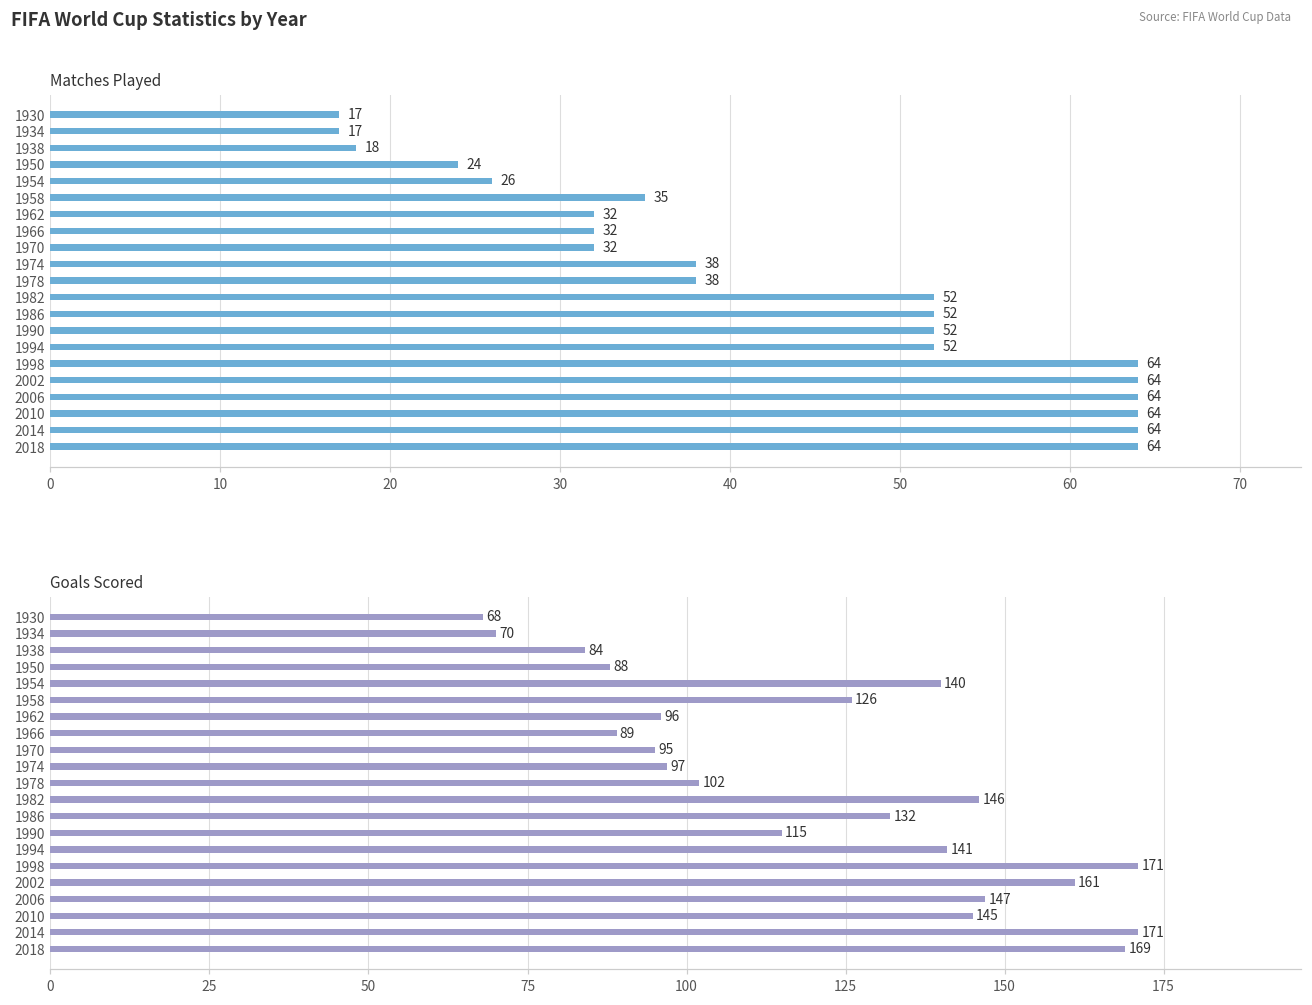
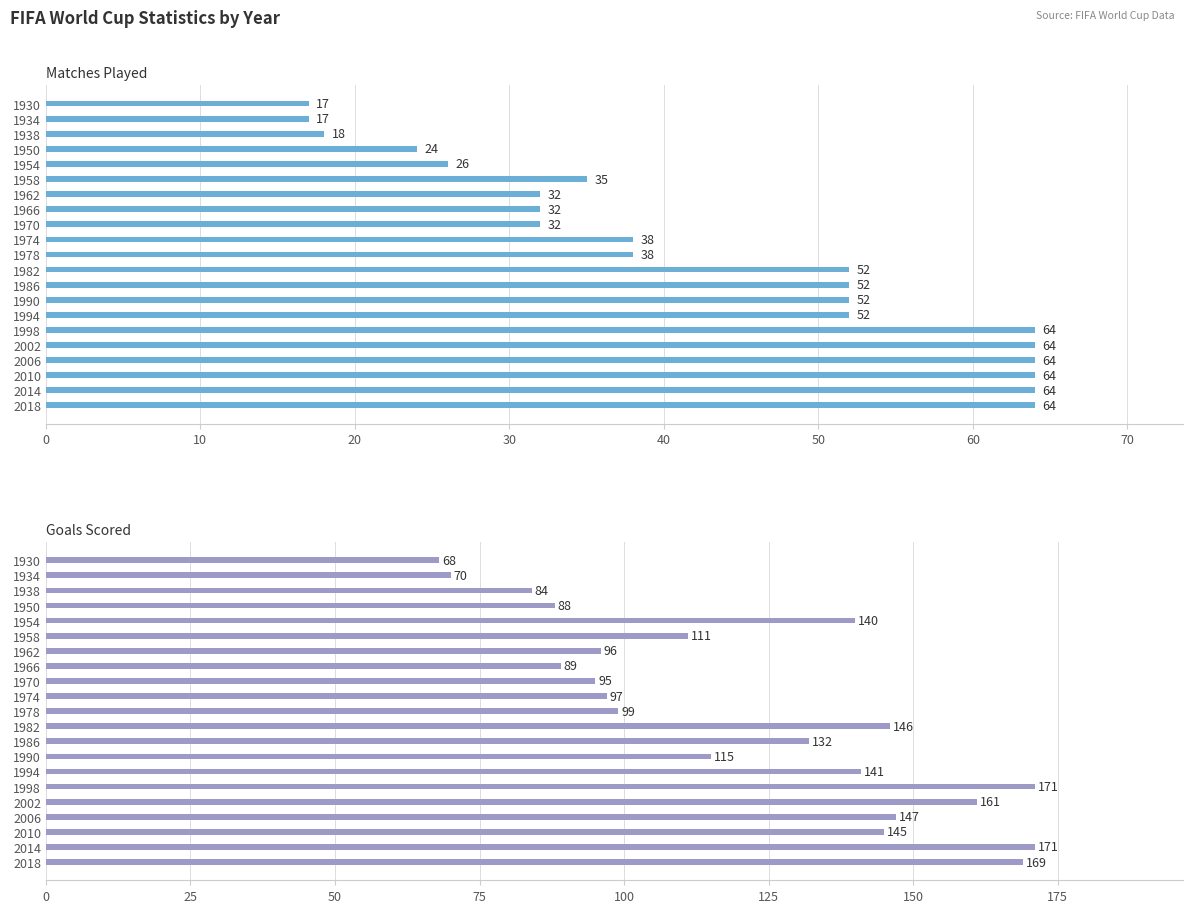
Goals Scored, 1958: 126 -> 111
Goals Scored, 1978: 102 -> 99
